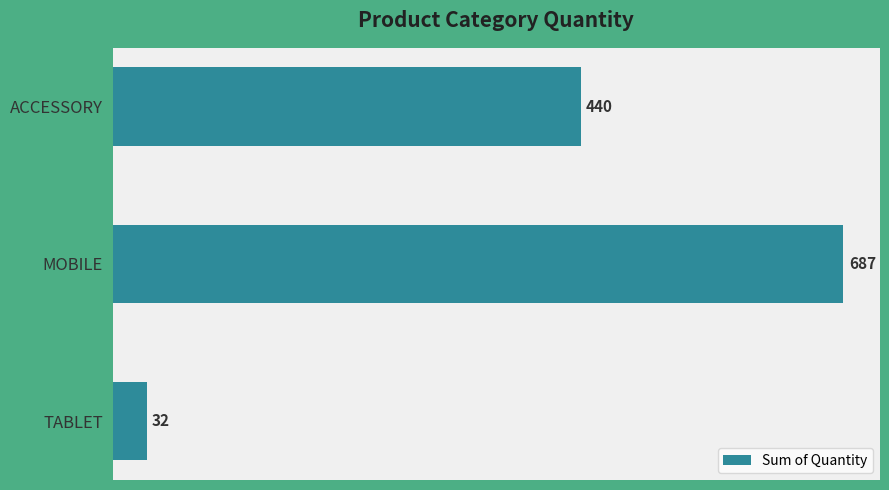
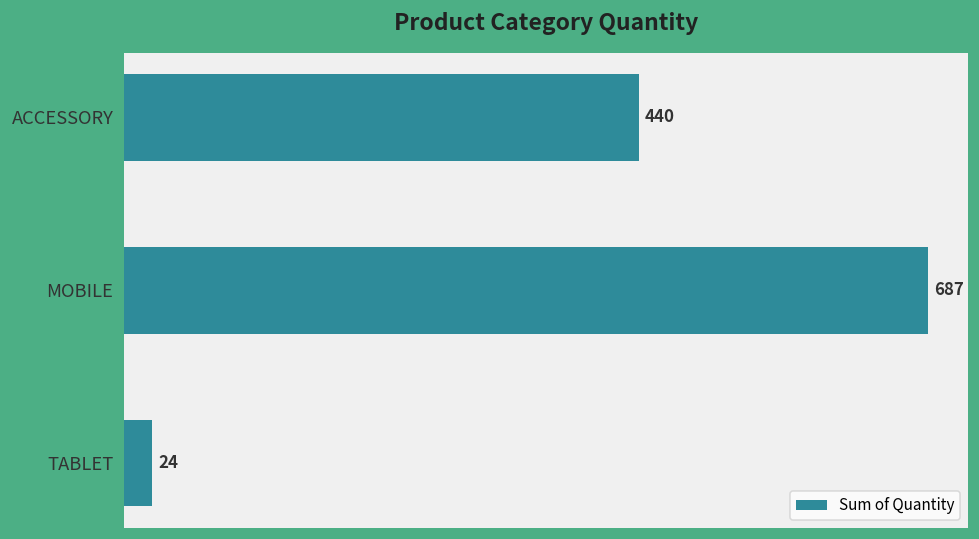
TABLET: 32 -> 24
